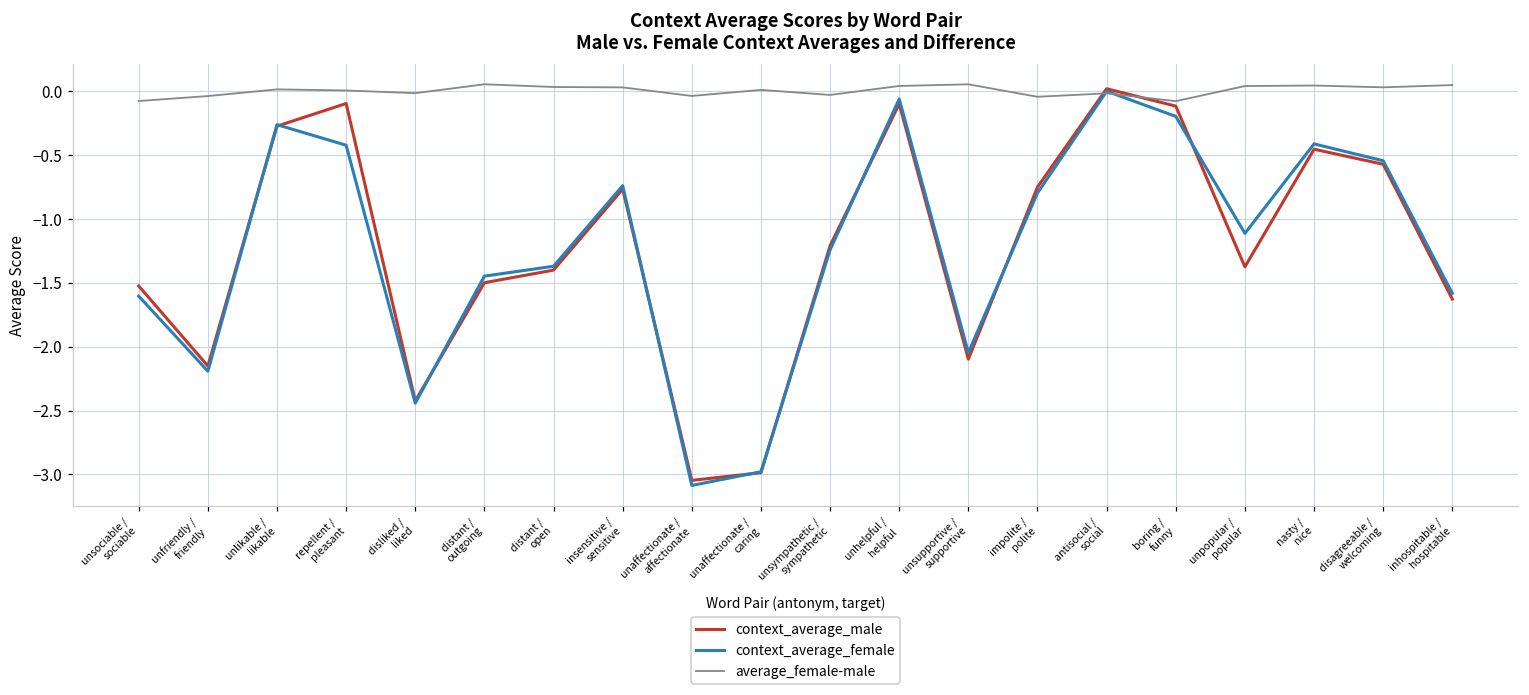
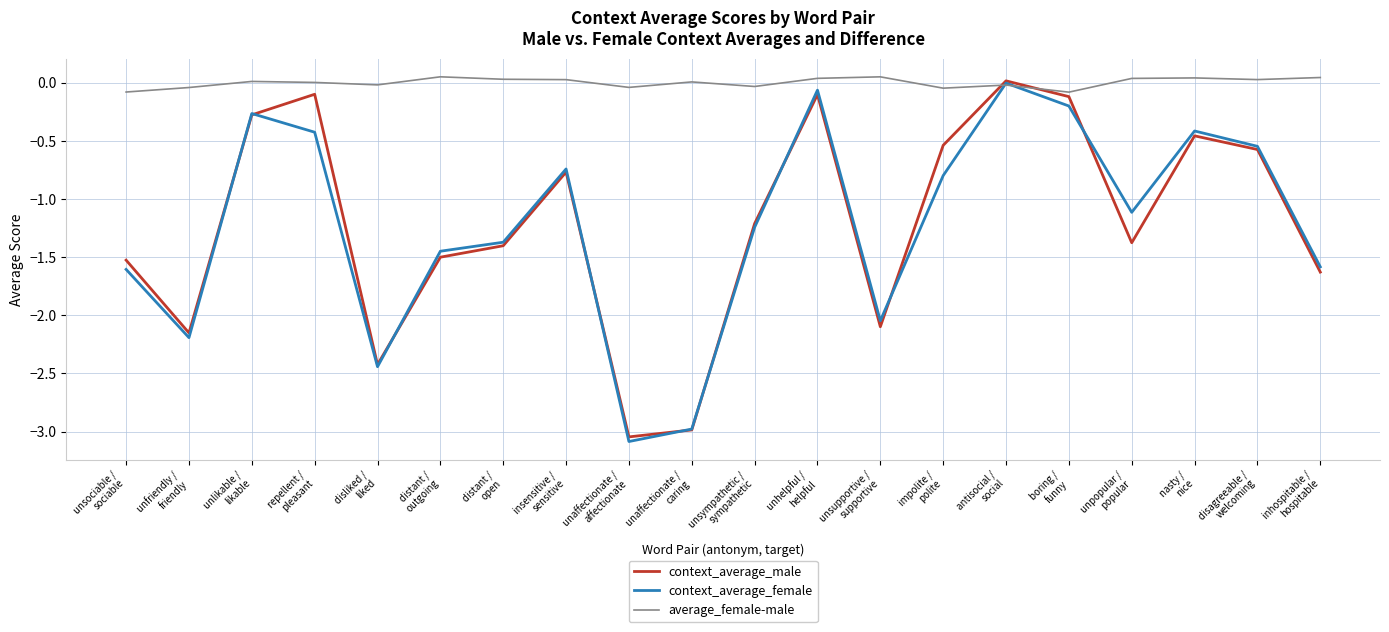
context_average_male, impolite / polite: -0.75 -> -0.54
